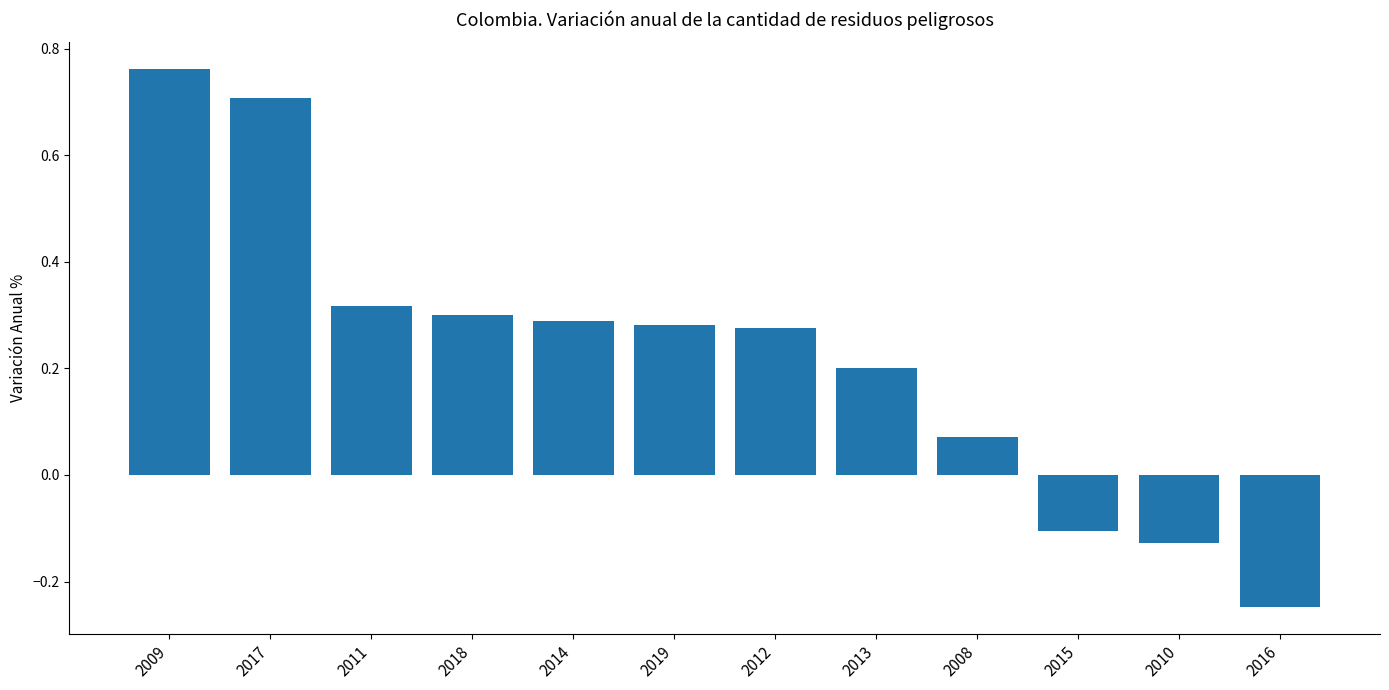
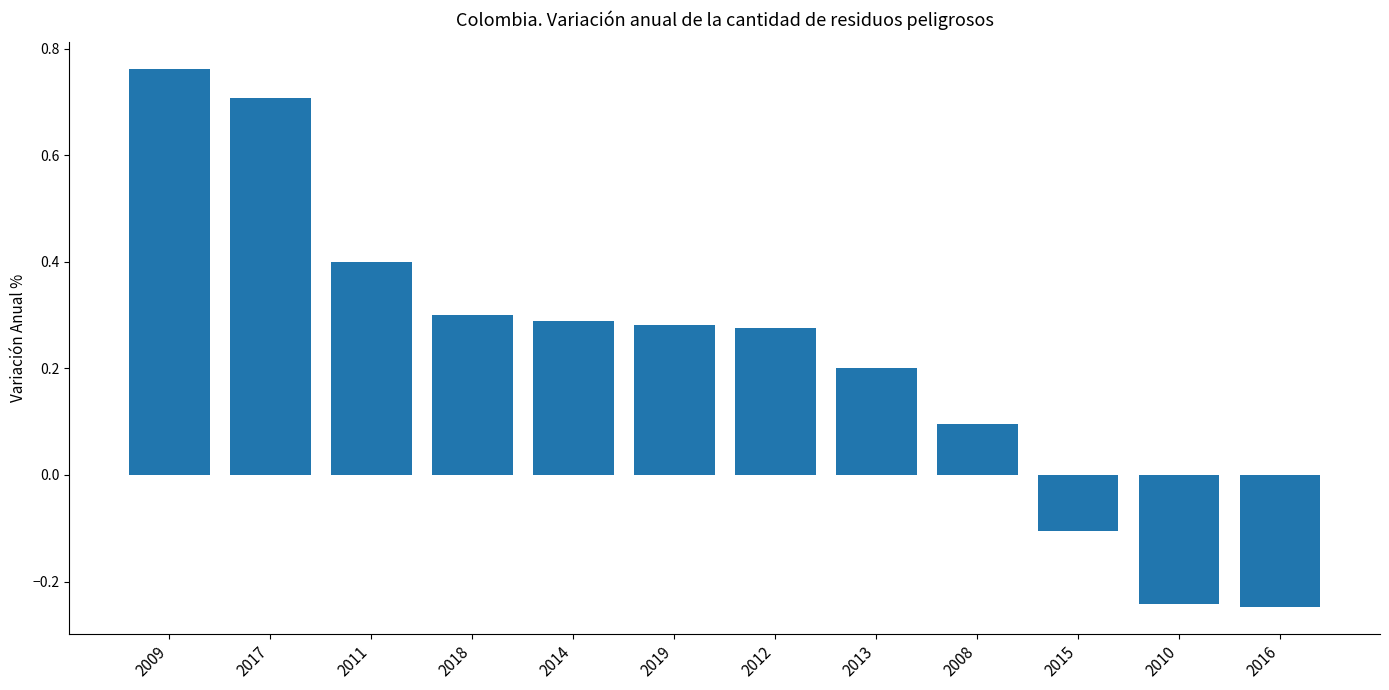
2011: 0.32 -> 0.40
2008: 0.07 -> 0.10
2010: -0.13 -> -0.24
